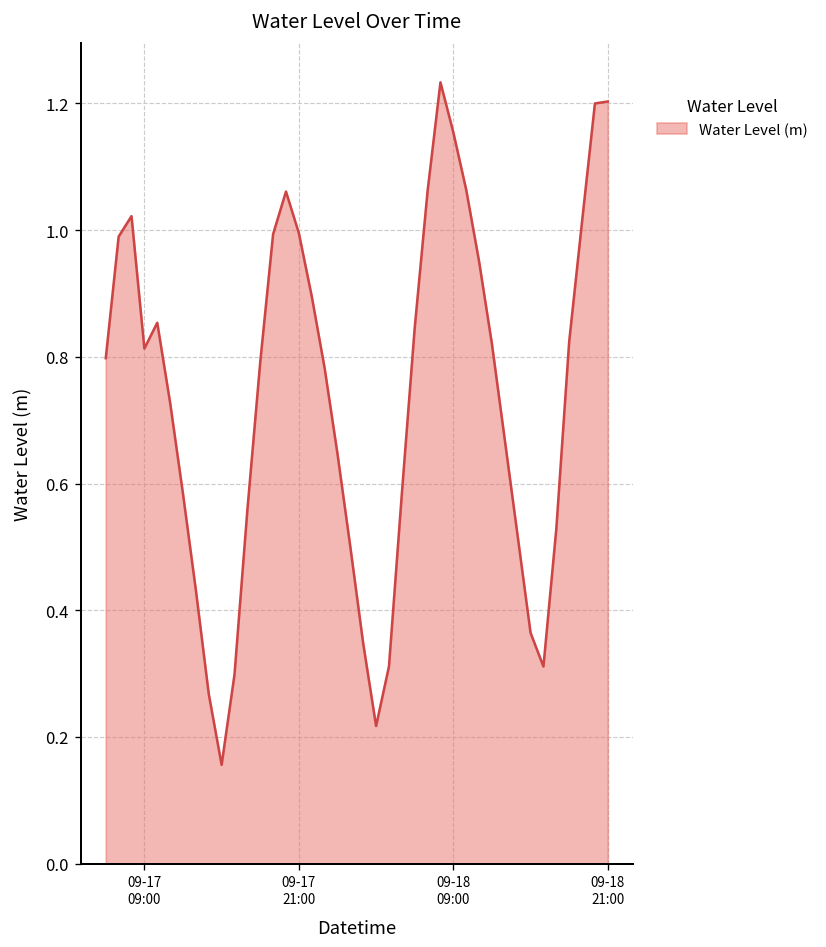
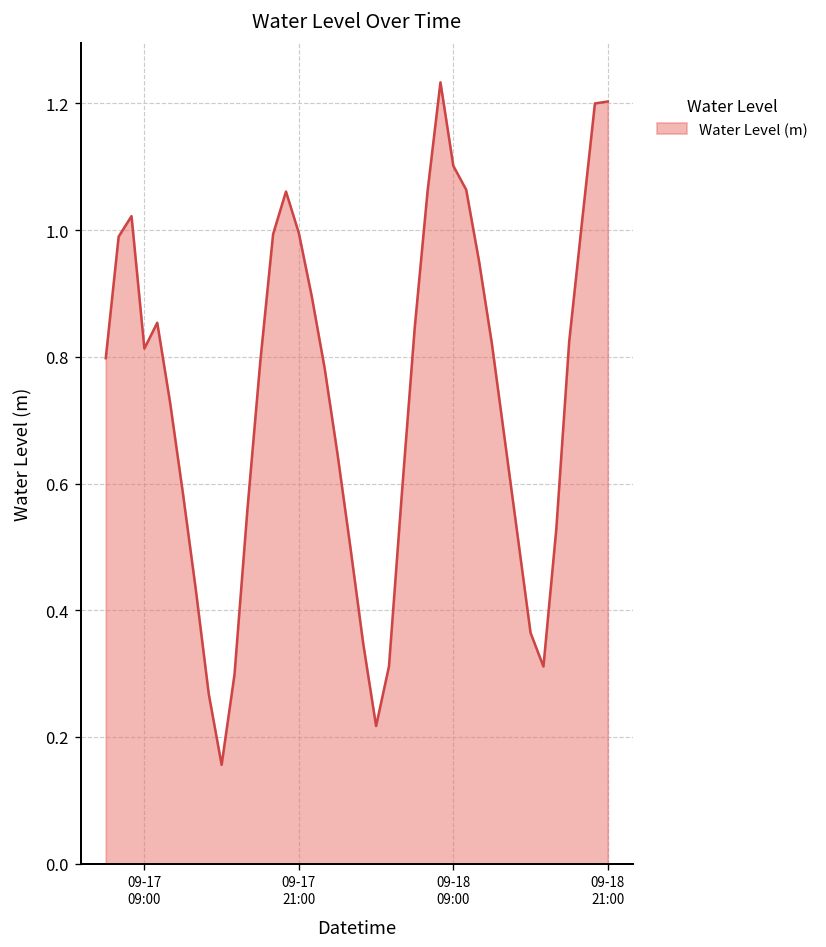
09-18 09:00: 1.15 -> 1.10
